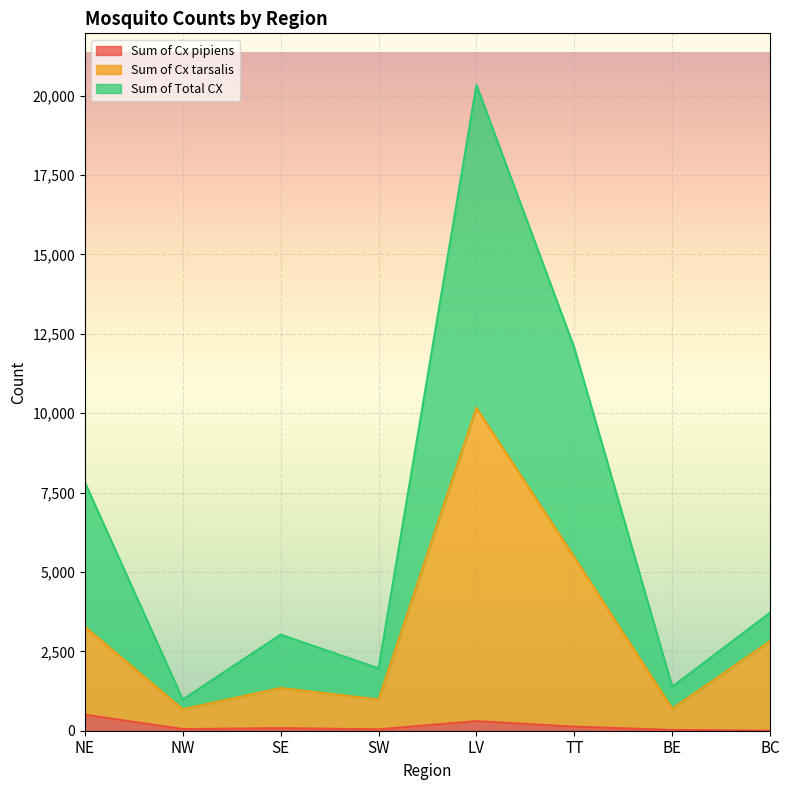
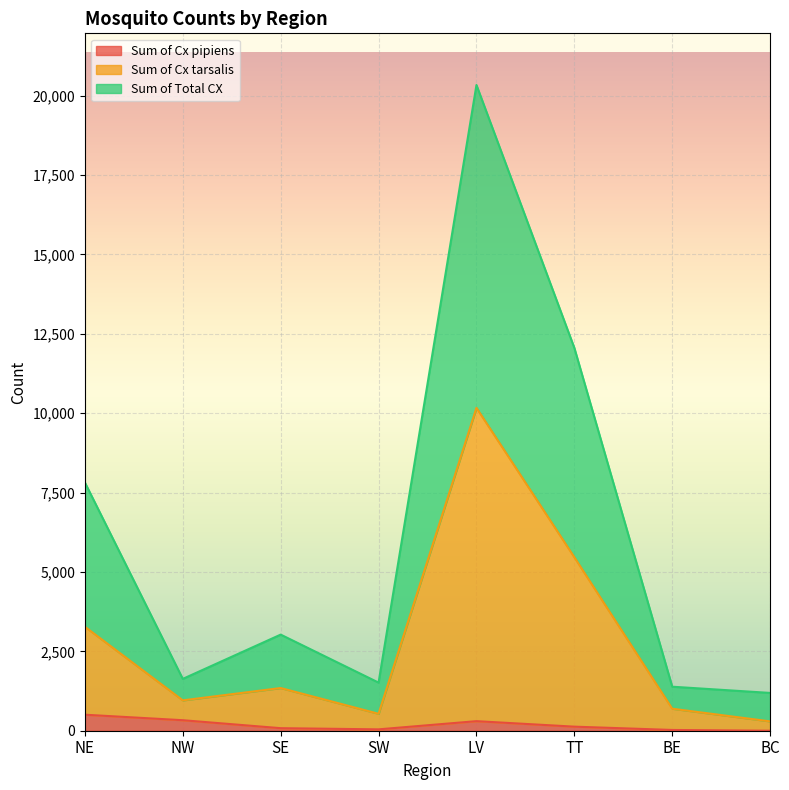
Sum of Cx pipiens, NW: 100 -> 300
Sum of Total CX, NW: 300 -> 700
Sum of Cx tarsalis, SW: 900 -> 500
Sum of Cx tarsalis, BC: 2,800 -> 300
